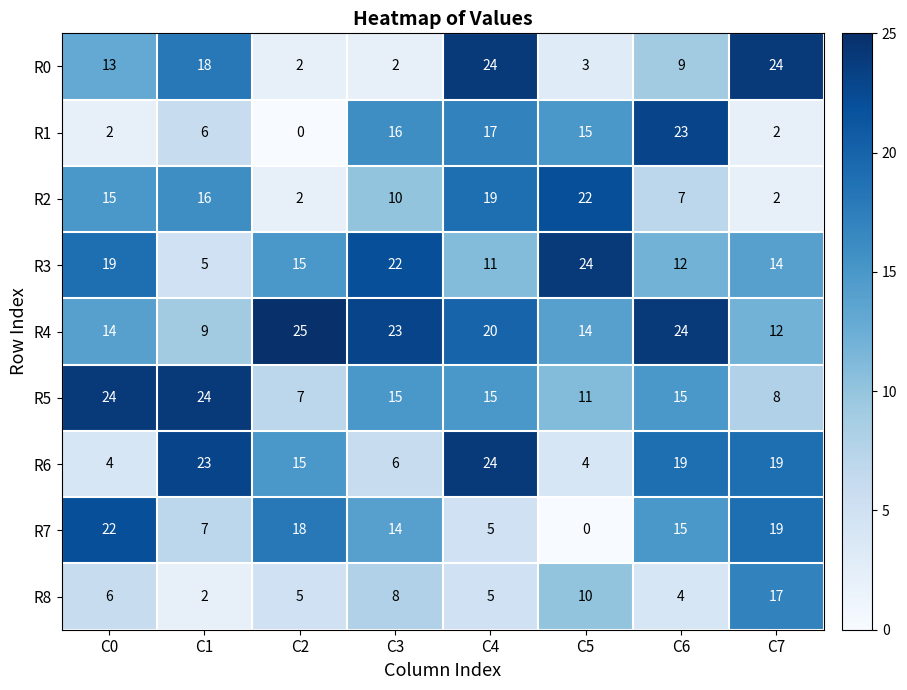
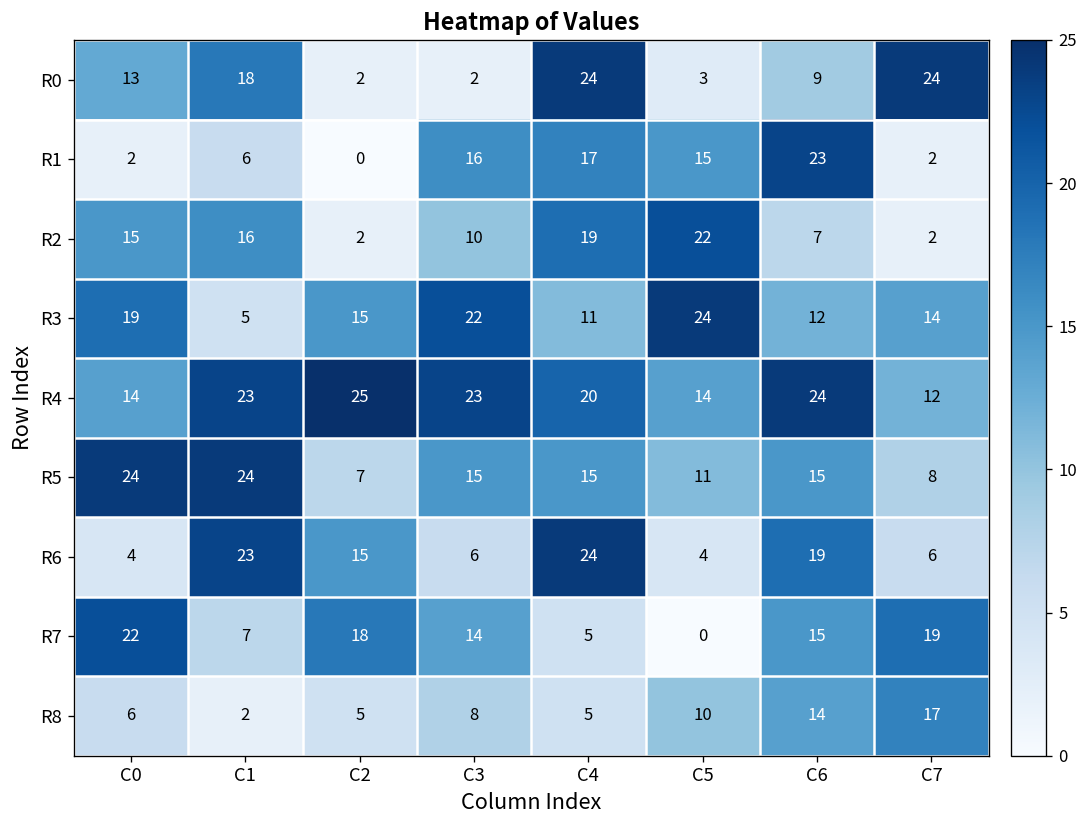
R4, C1: 9 -> 23
R6, C7: 19 -> 6
R8, C6: 4 -> 14
